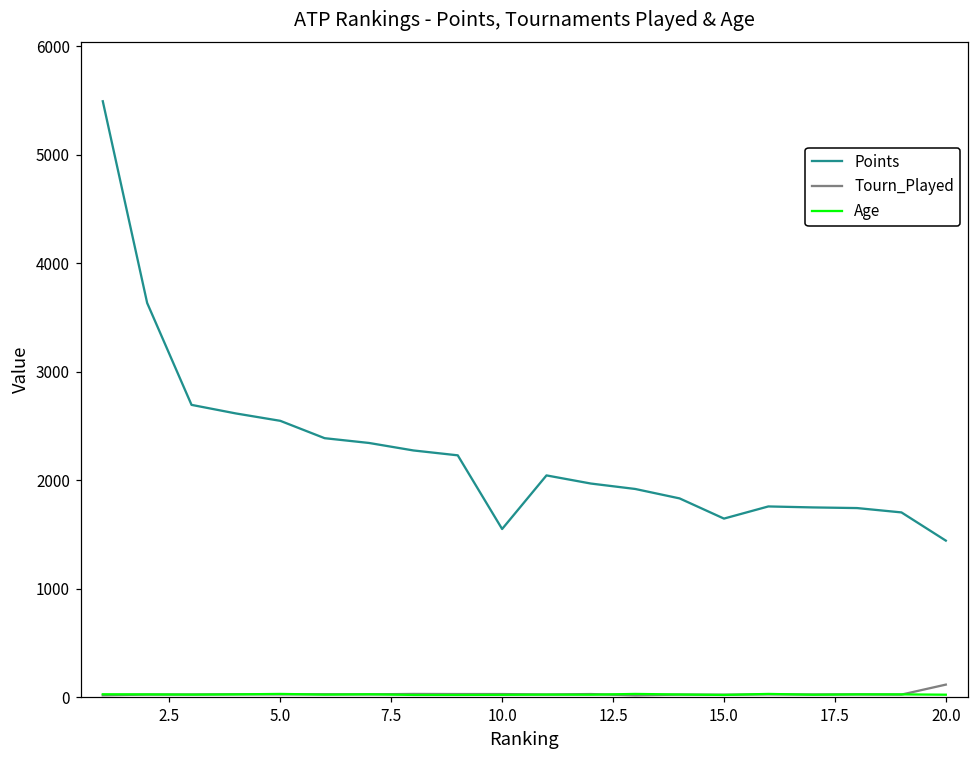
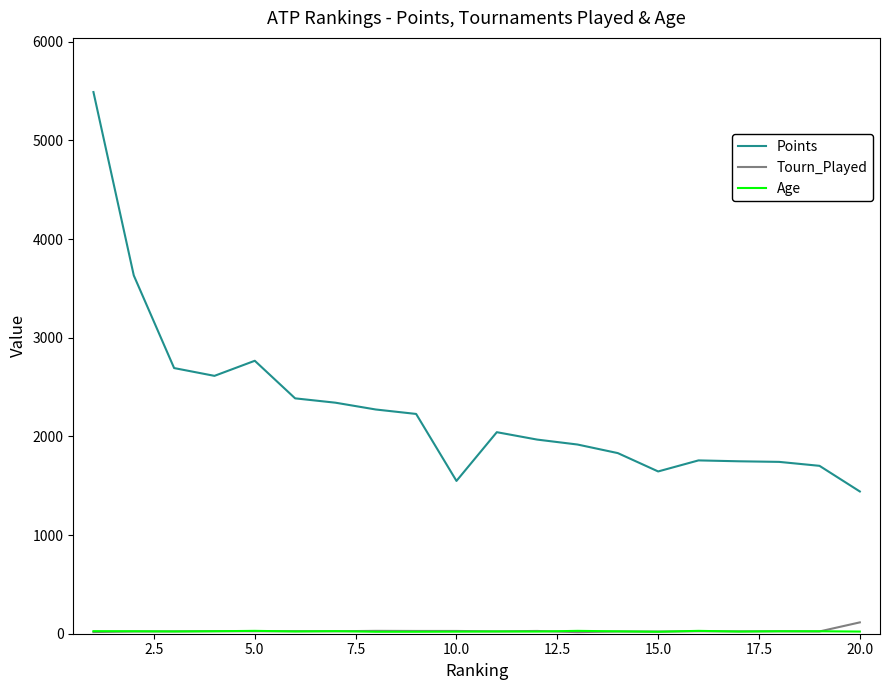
Points, 5.0: 2500 -> 2800
